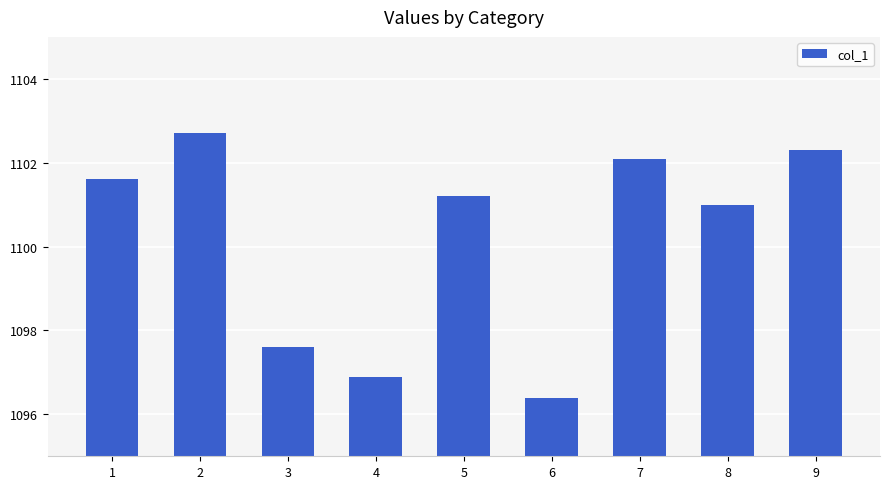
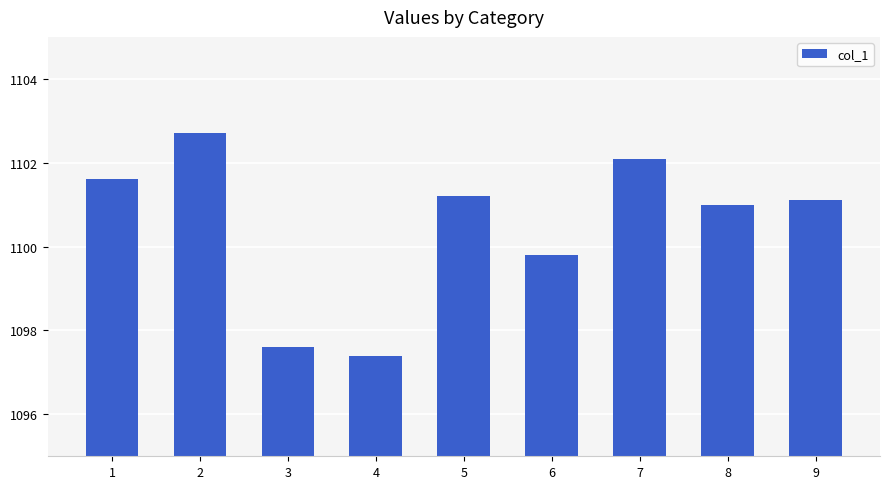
4: 1096.9 -> 1097.4
6: 1096.4 -> 1099.8
9: 1102.3 -> 1101.1
